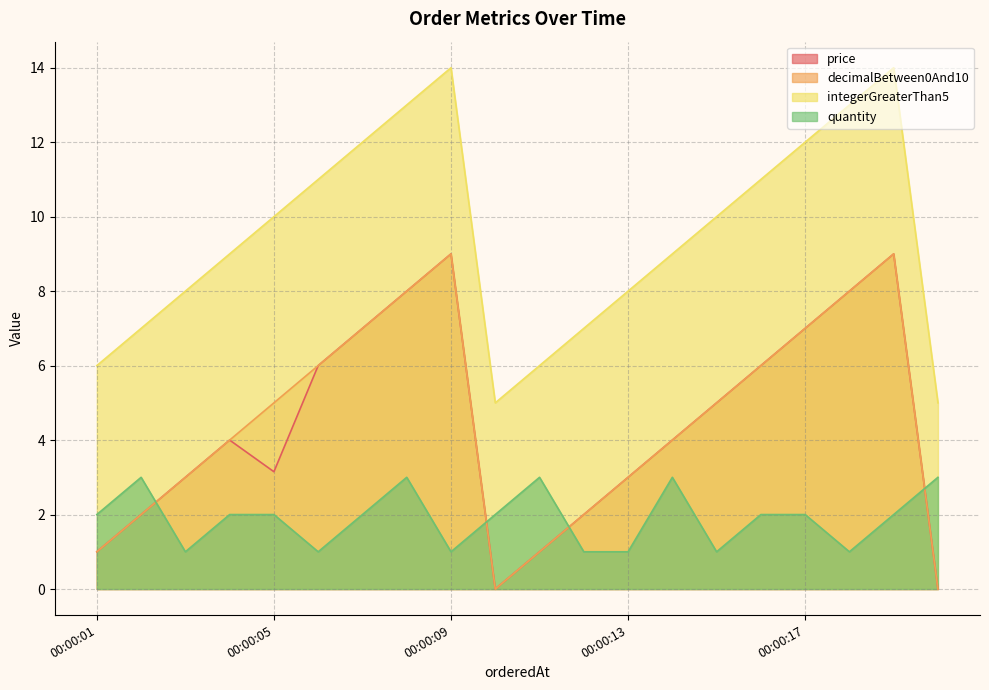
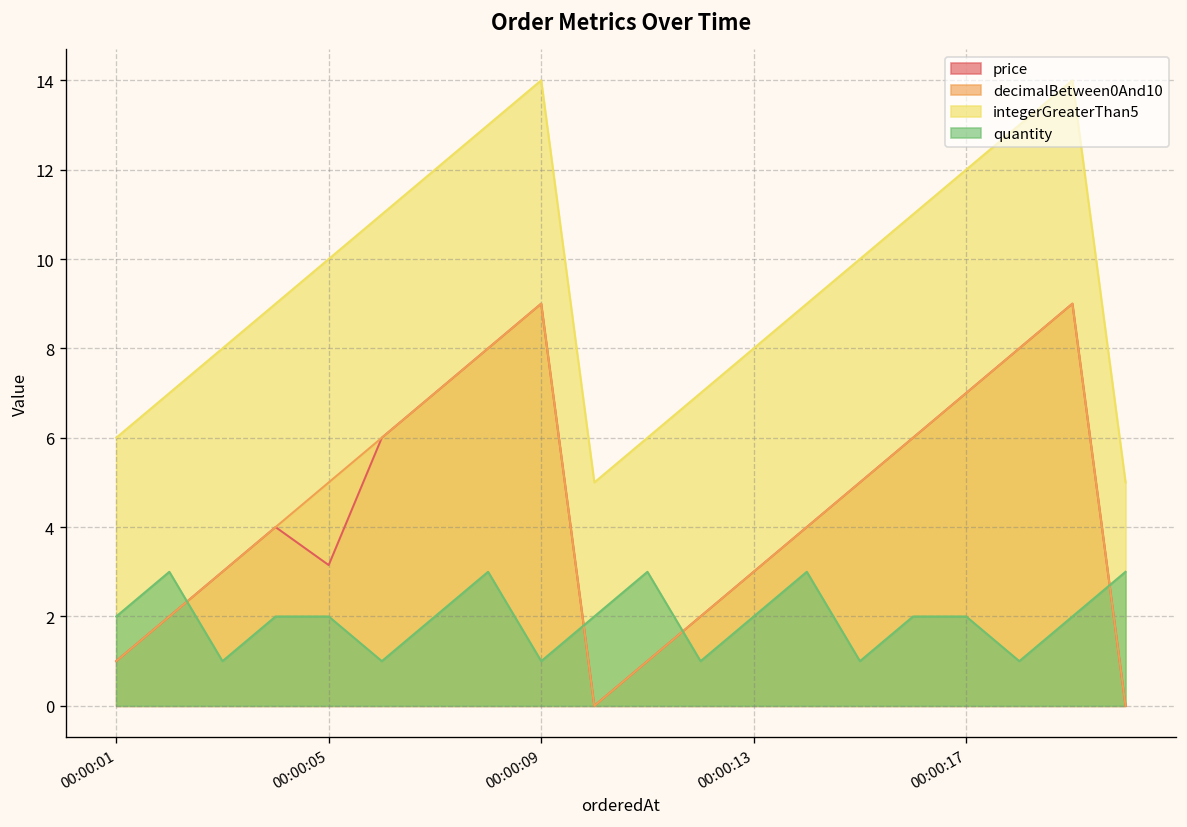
quantity, 00:00:13: 1 -> 2
